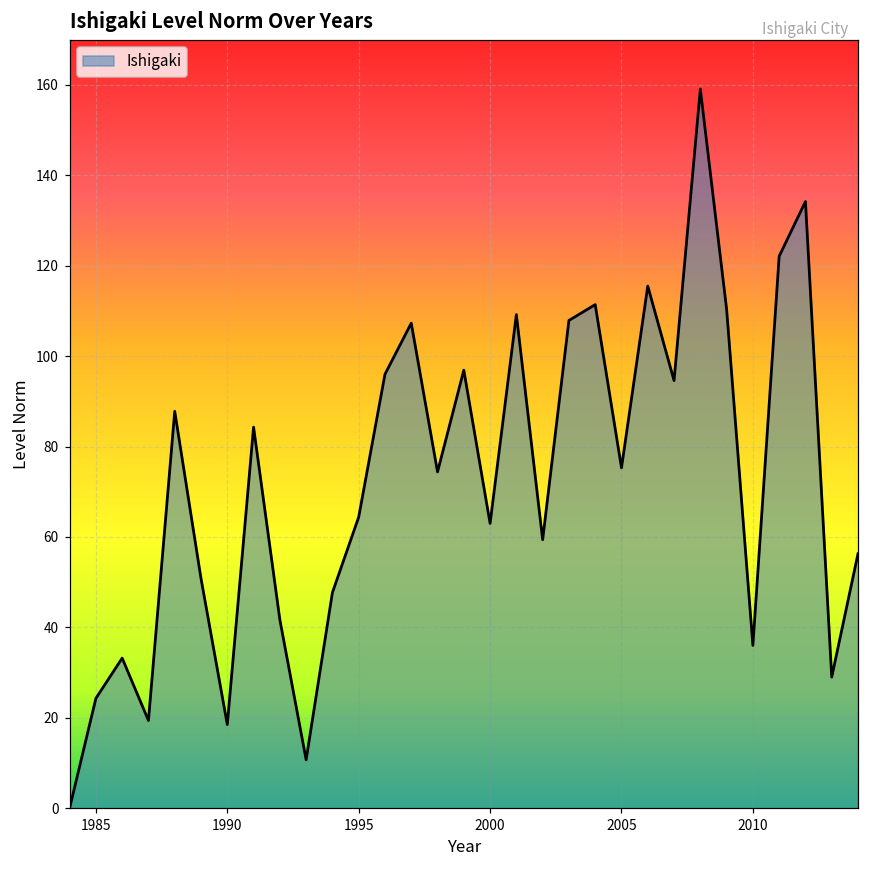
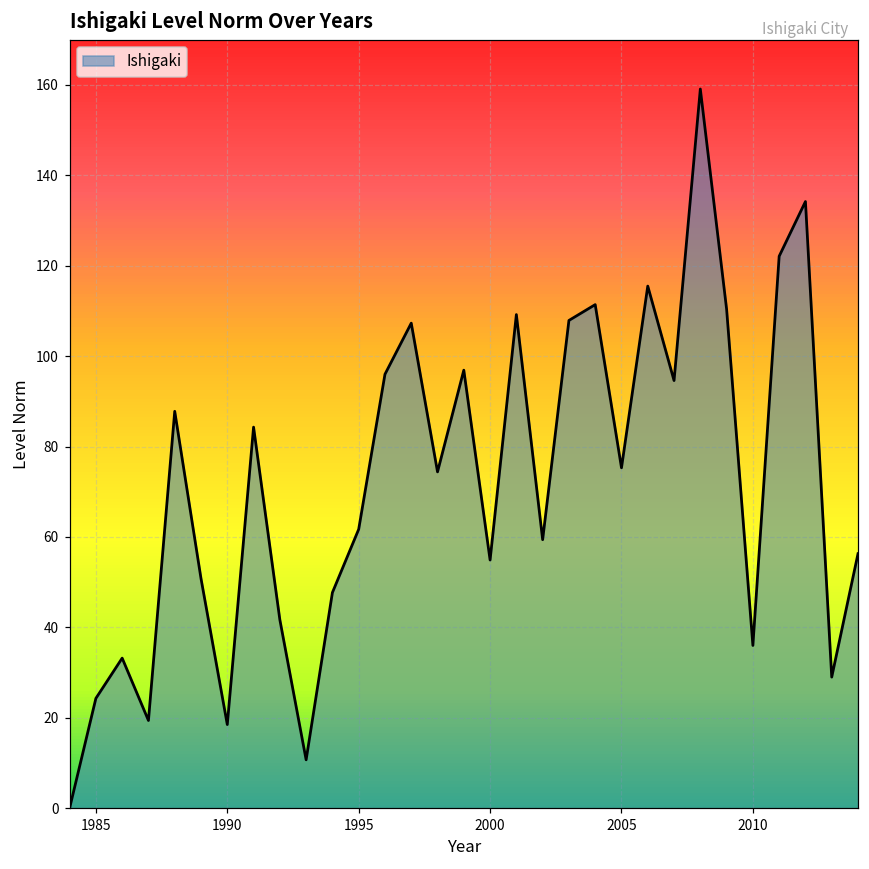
1995: 64 -> 62
2000: 63 -> 55
